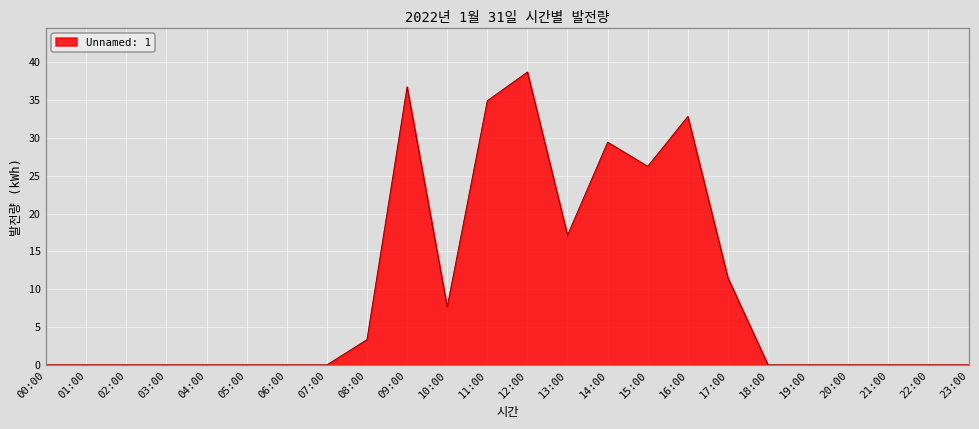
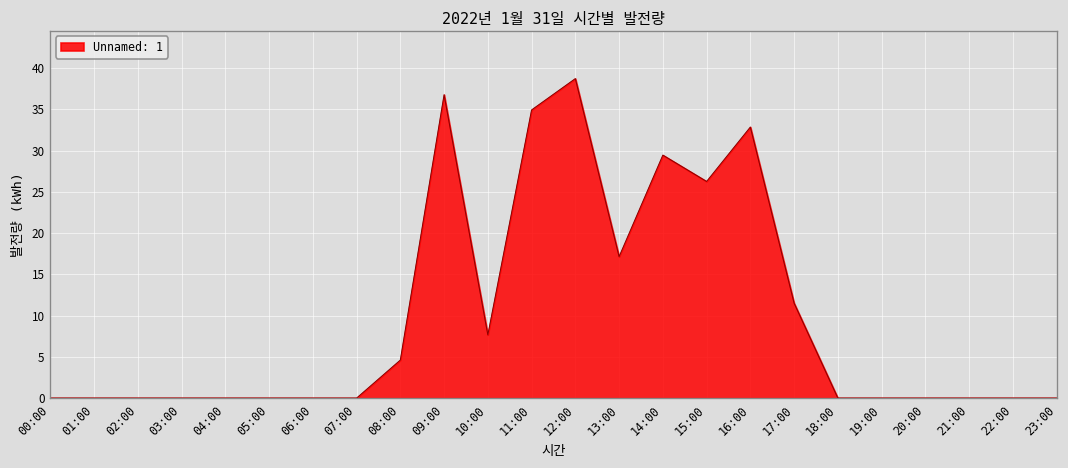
08:00: 3 -> 5
